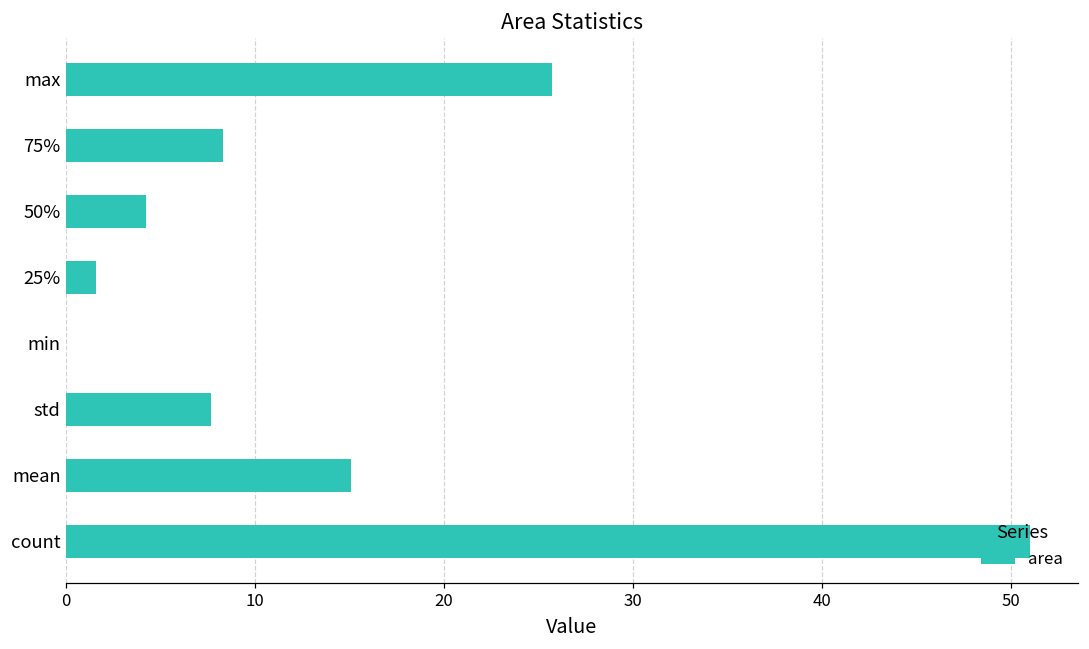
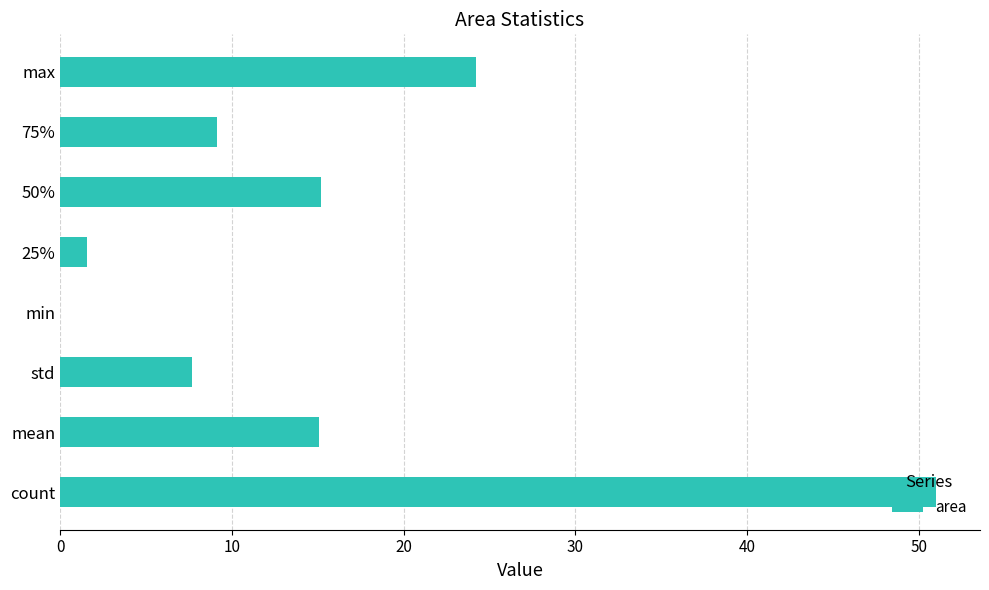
max: 25.7 -> 24.2
75%: 8.3 -> 9.1
50%: 4.2 -> 15.2
